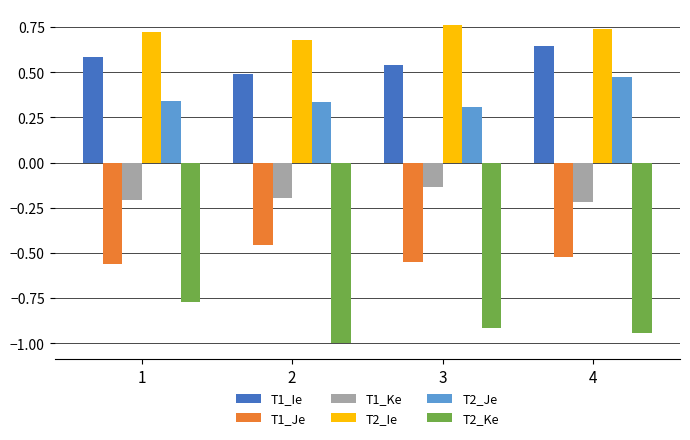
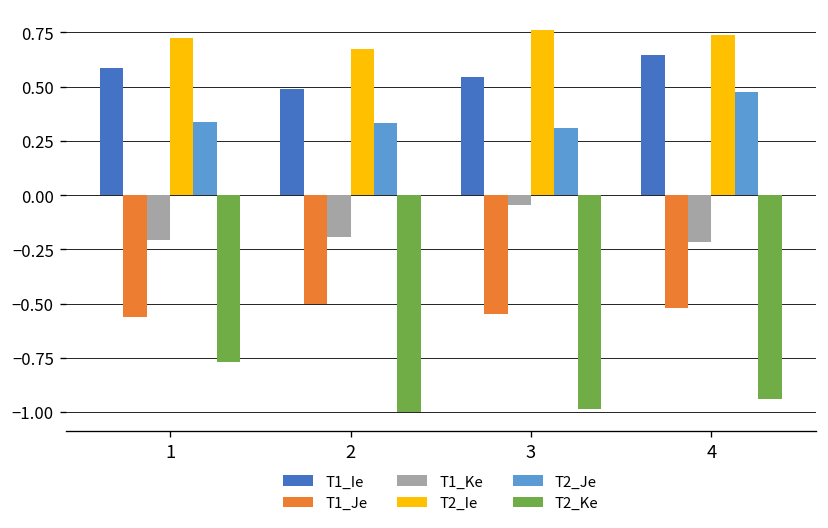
T1_Je, 2: -0.45 -> -0.50
T1_Ke, 3: -0.14 -> -0.05
T2_Ke, 3: -0.92 -> -0.99
